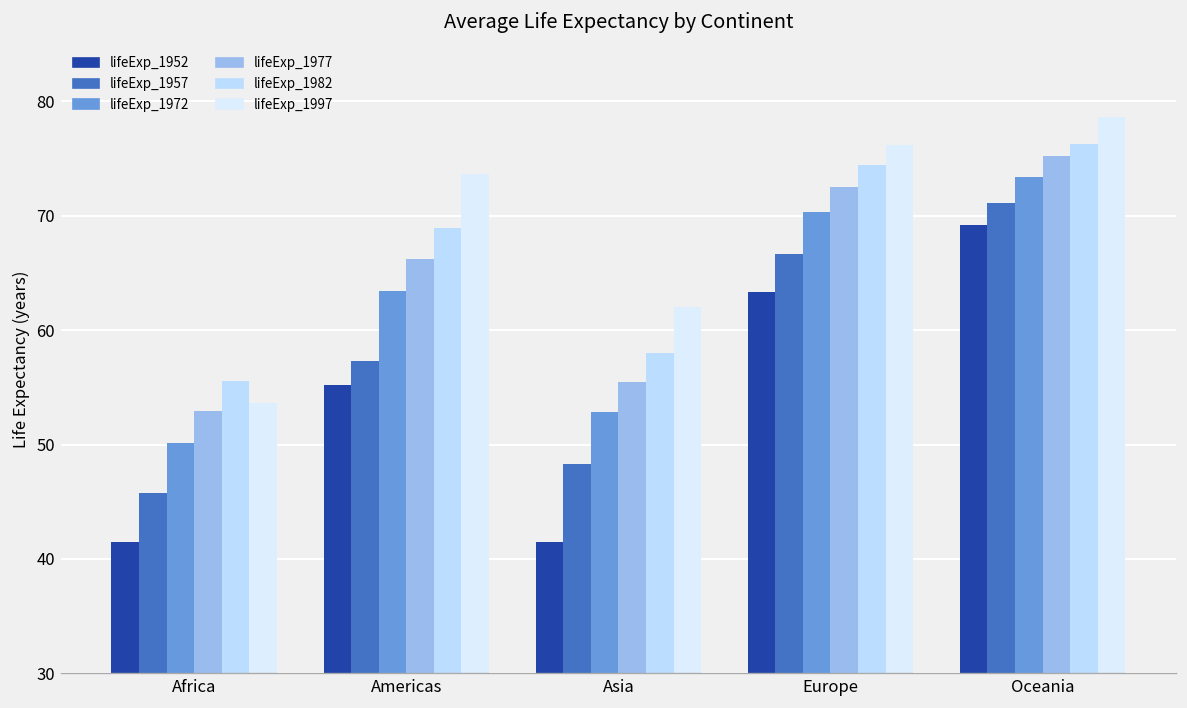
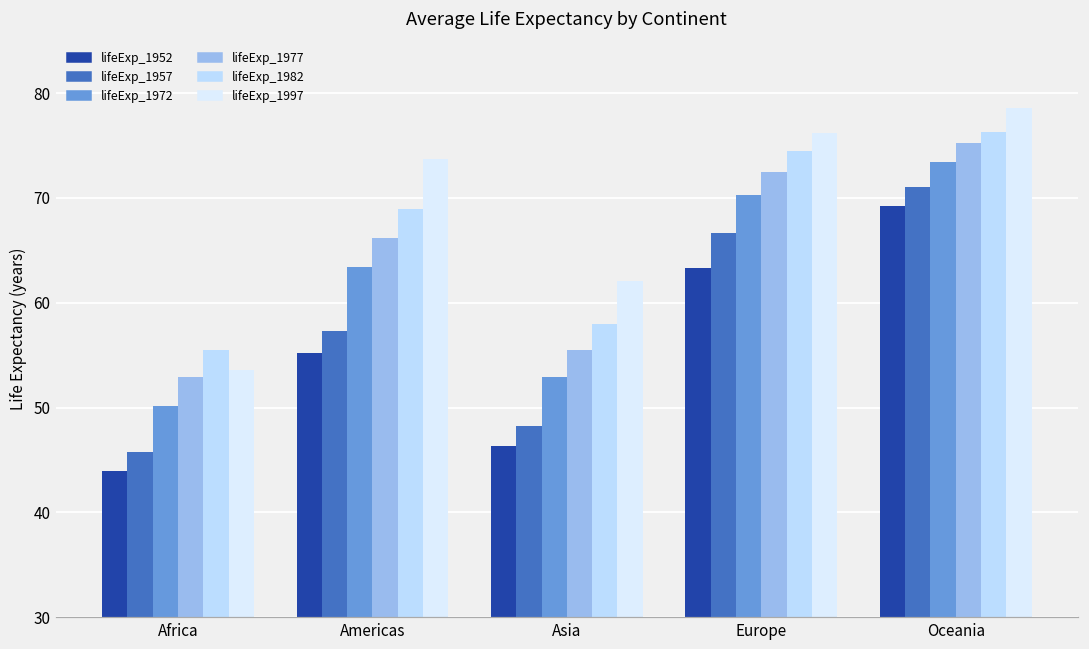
lifeExp_1952, Africa: 41 -> 44
lifeExp_1952, Asia: 41 -> 46
